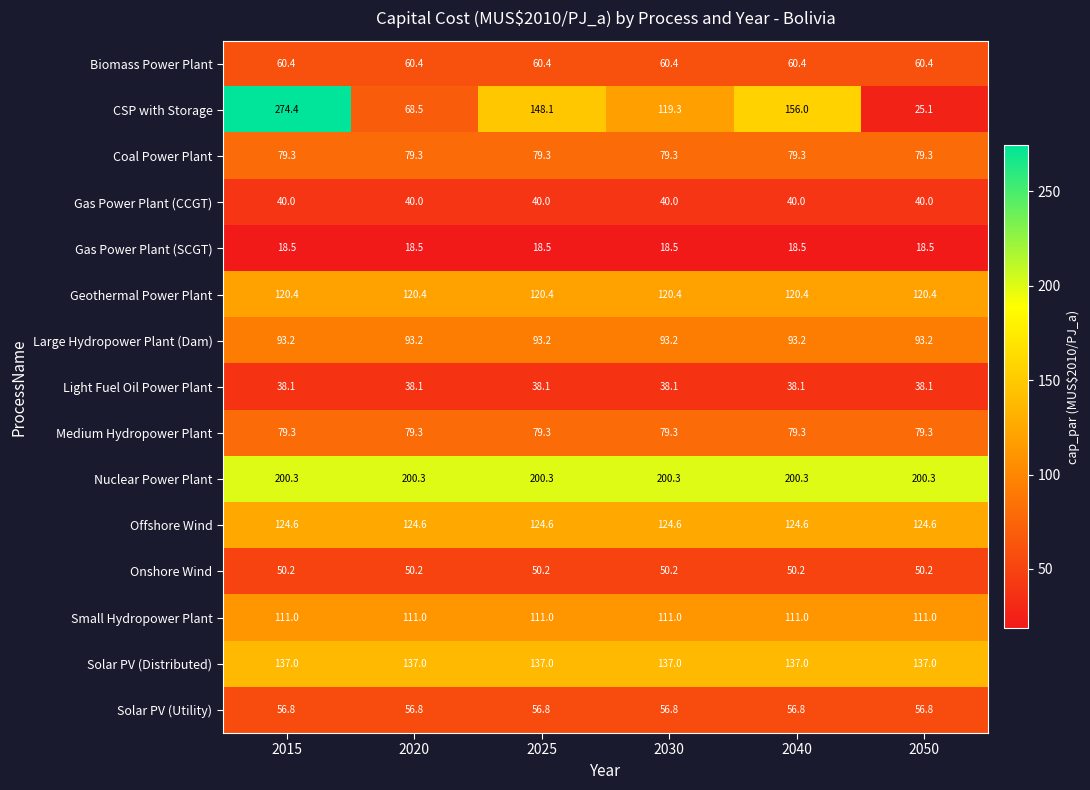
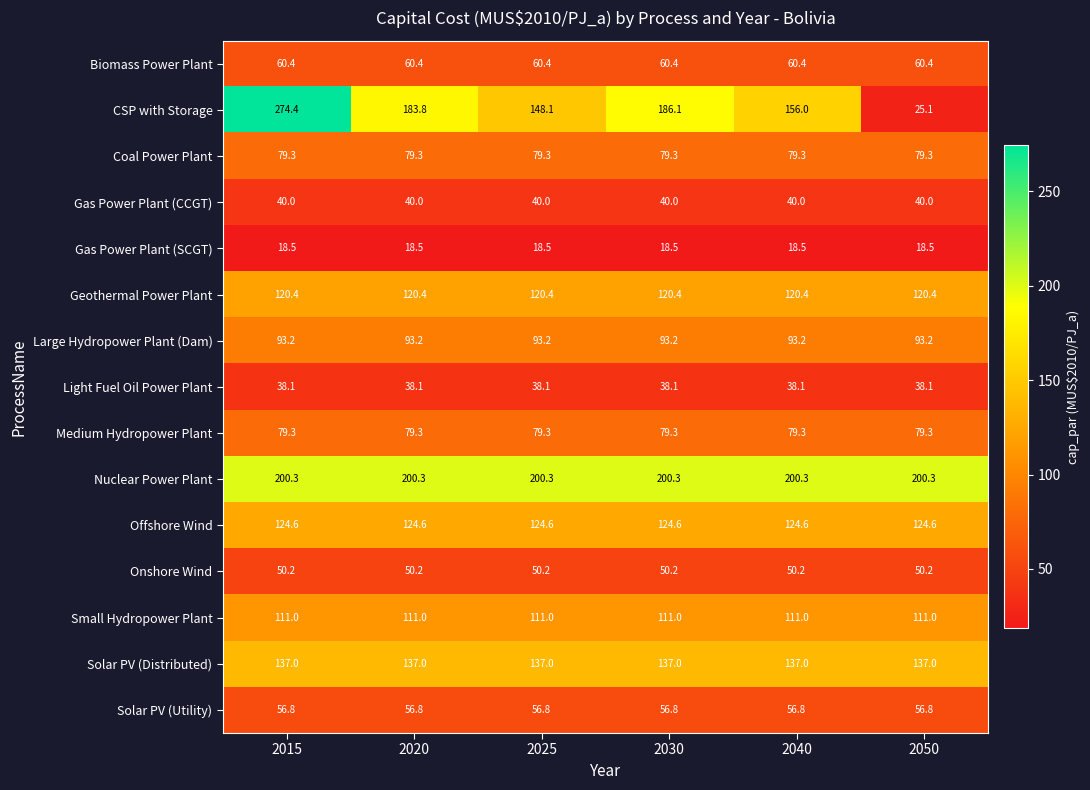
CSP with Storage, 2020: 68.5 -> 183.8
CSP with Storage, 2030: 119.3 -> 186.1
